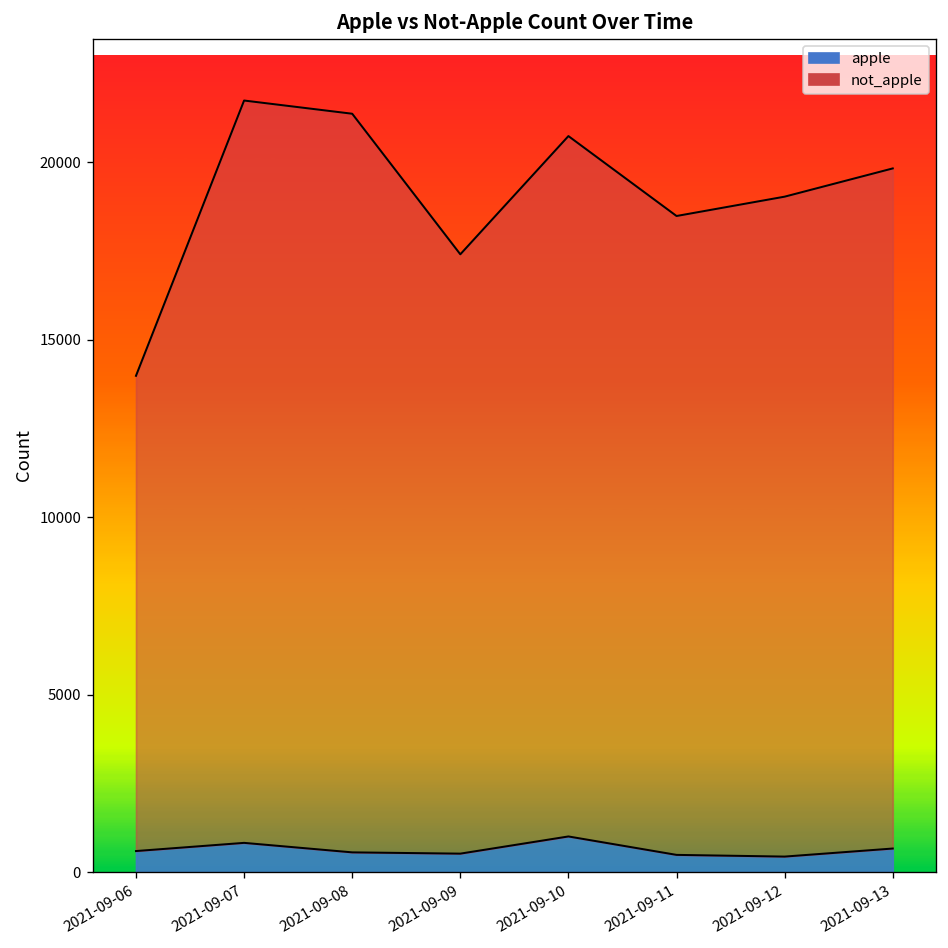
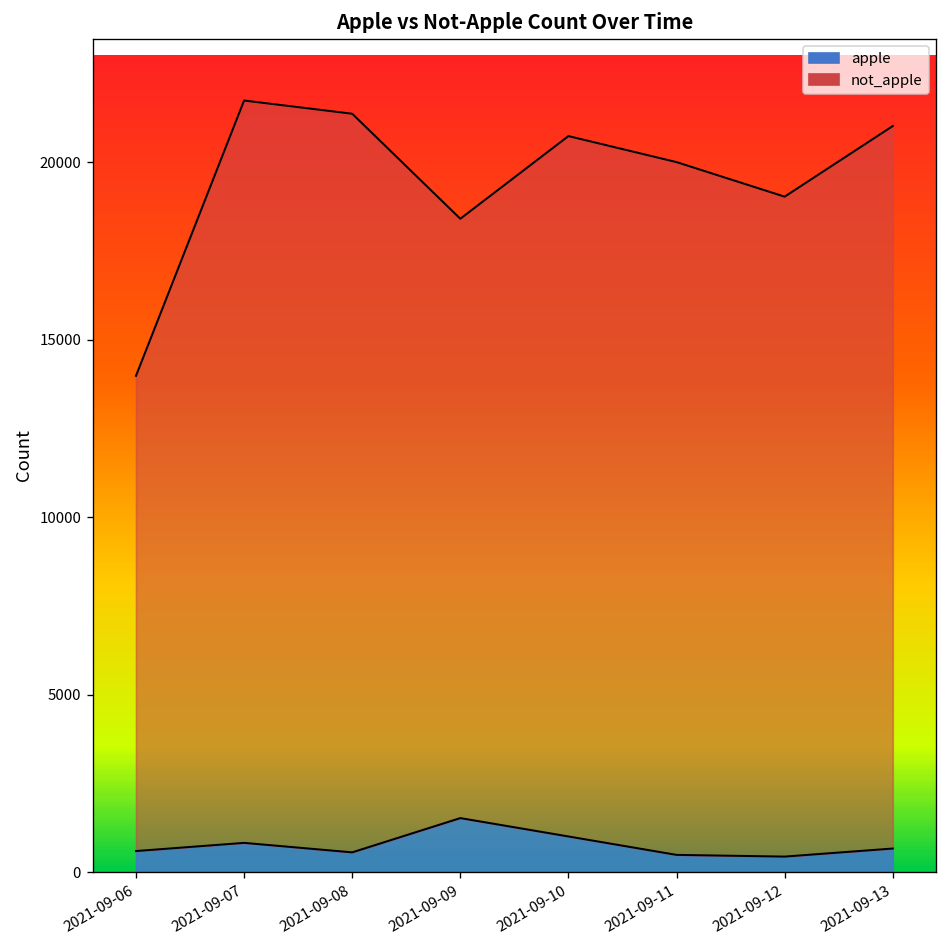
apple, 2021-09-09: 500 -> 1500
not_apple, 2021-09-11: 18000 -> 19500
not_apple, 2021-09-13: 19200 -> 20400
